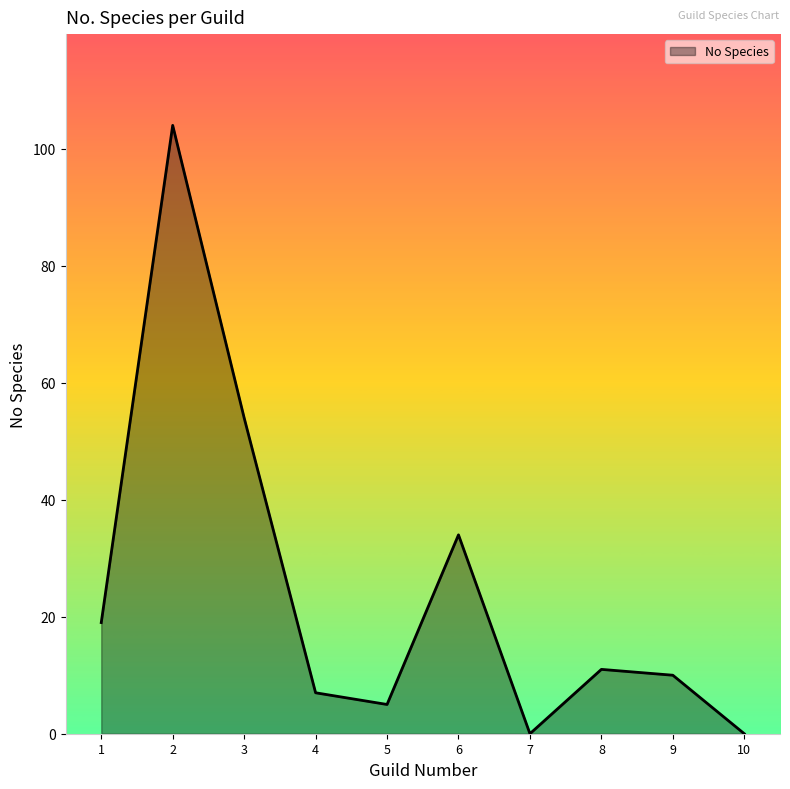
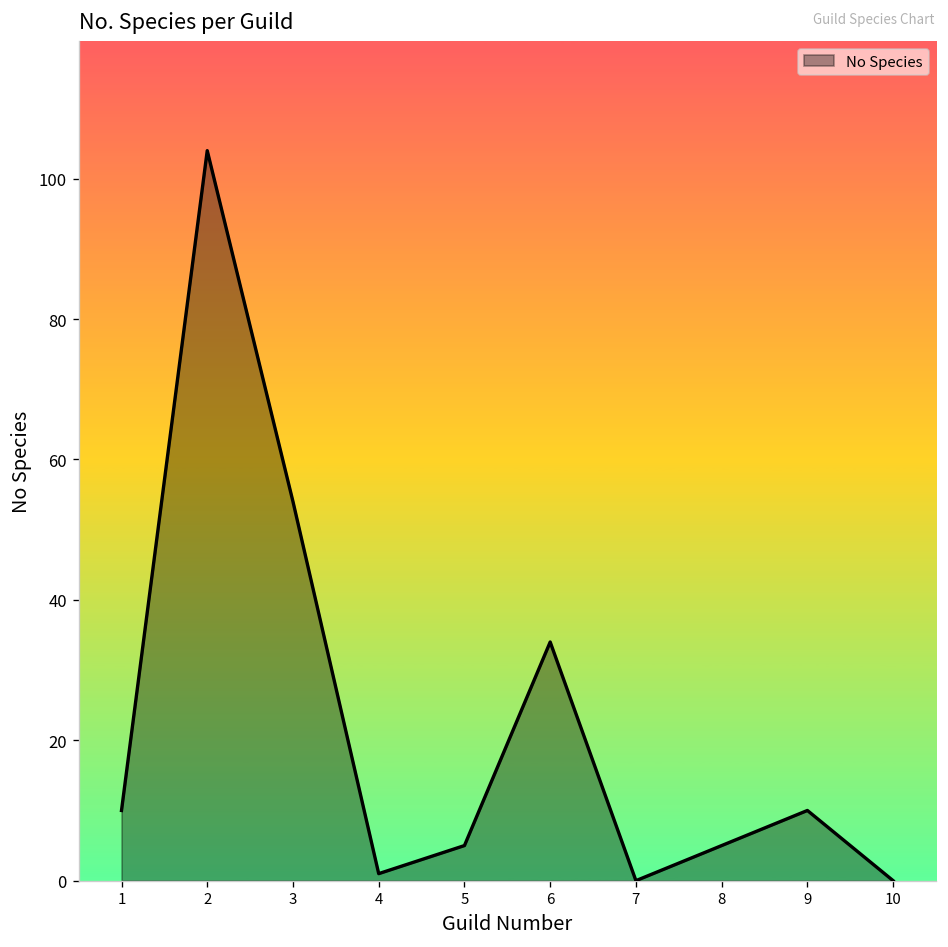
1: 19 -> 10
4: 7 -> 1
8: 11 -> 5
